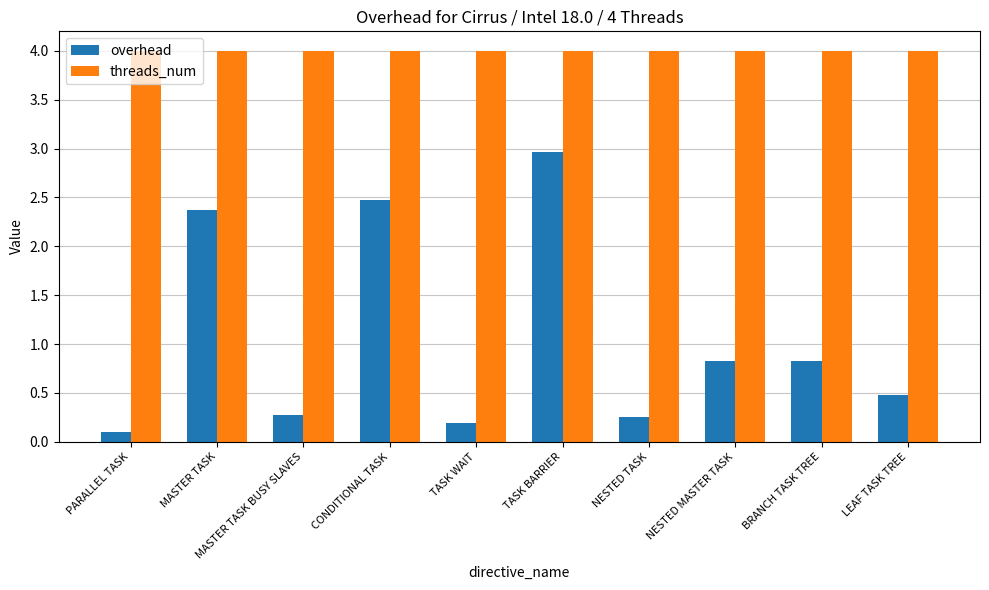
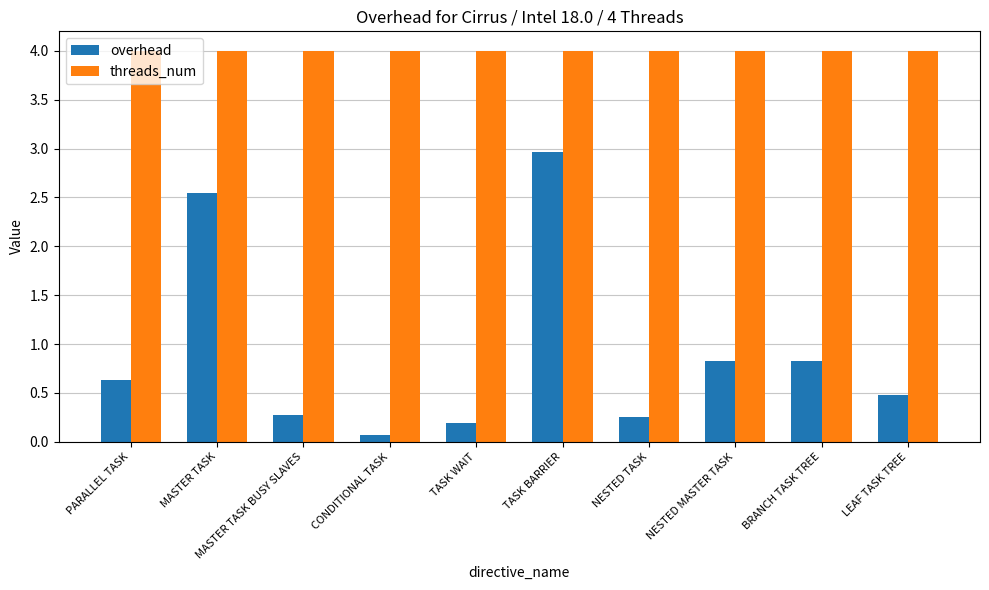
overhead, PARALLEL TASK: 0.1 -> 0.6
overhead, MASTER TASK: 2.4 -> 2.5
overhead, CONDITIONAL TASK: 2.5 -> 0.1
